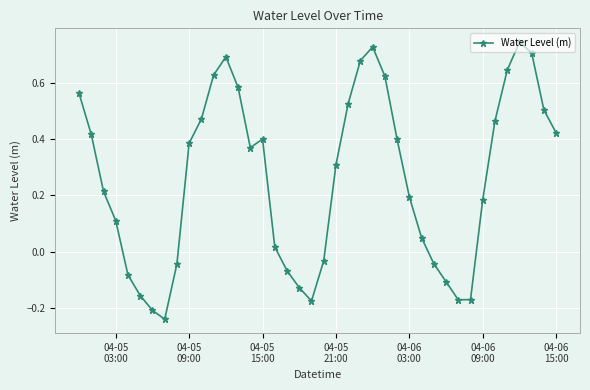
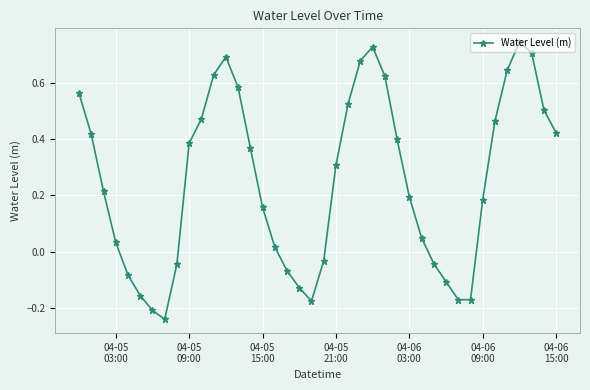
04-05 03:00: 0.11 -> 0.03
04-05 15:00: 0.40 -> 0.16
